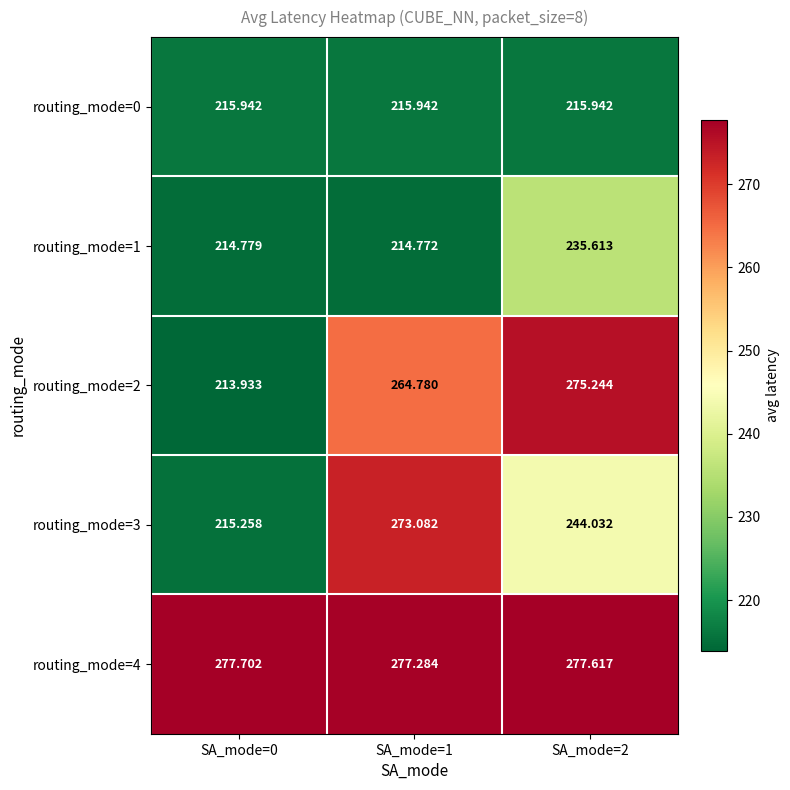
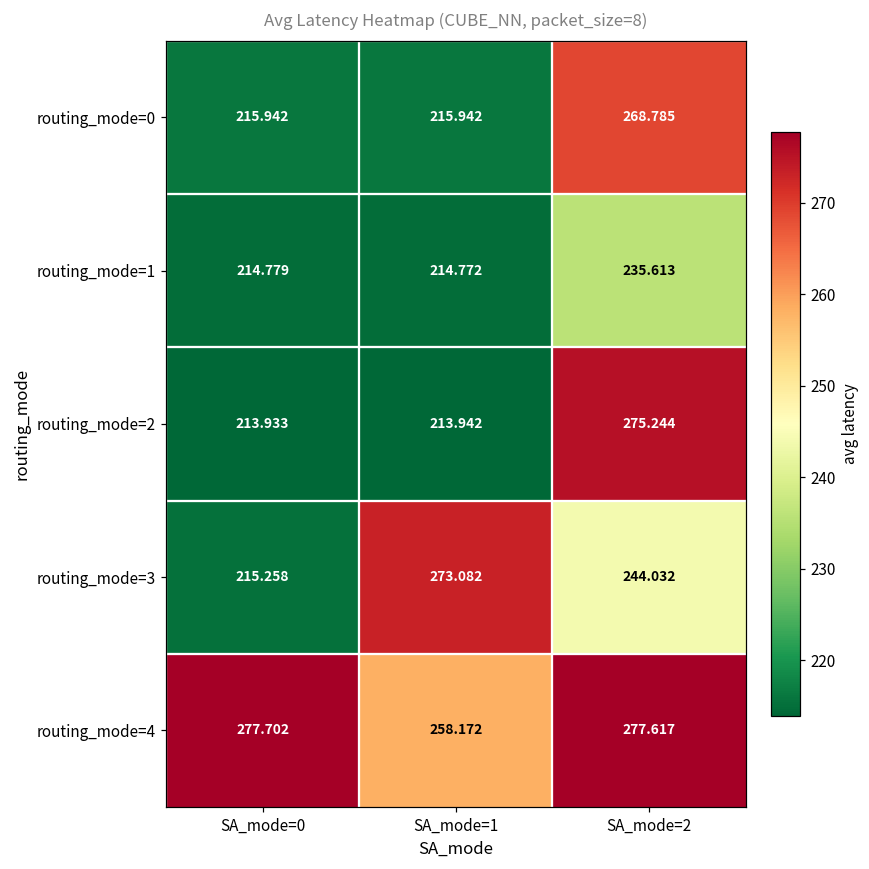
routing_mode=0, SA_mode=2: 215.942 -> 268.785
routing_mode=2, SA_mode=1: 264.780 -> 213.942
routing_mode=4, SA_mode=1: 277.284 -> 258.172
